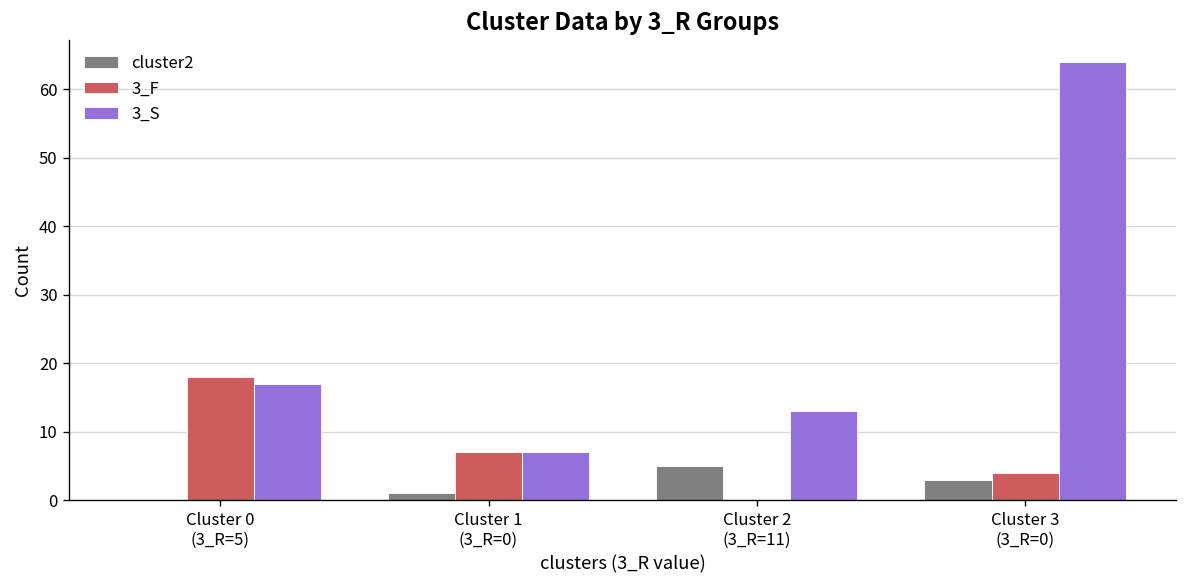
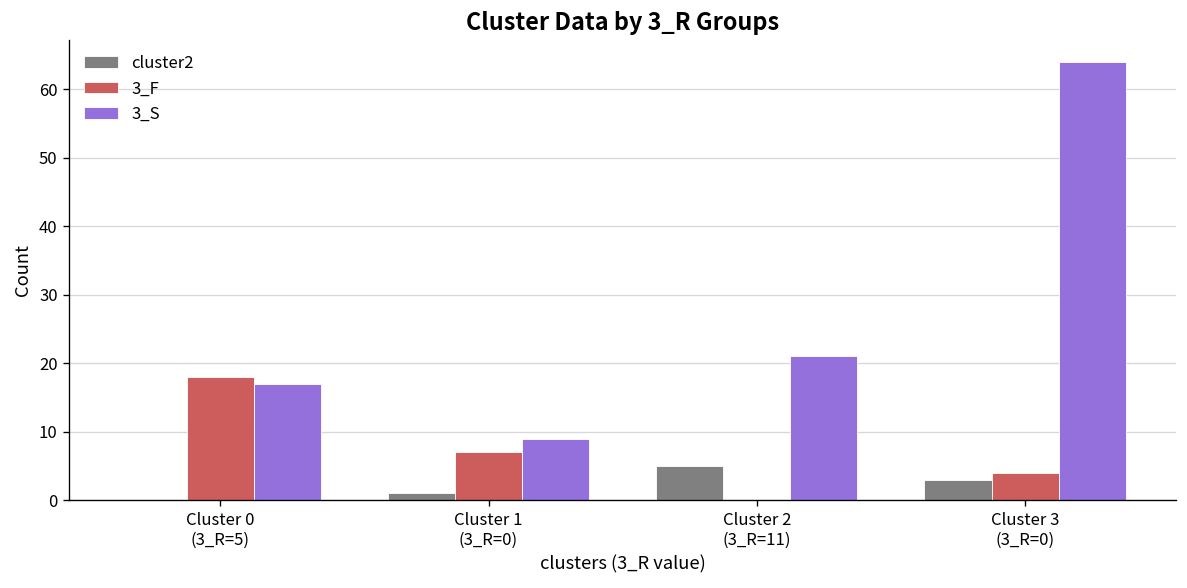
3_S, Cluster 1 (3_R=0): 7 -> 9
3_S, Cluster 2 (3_R=11): 13 -> 21
